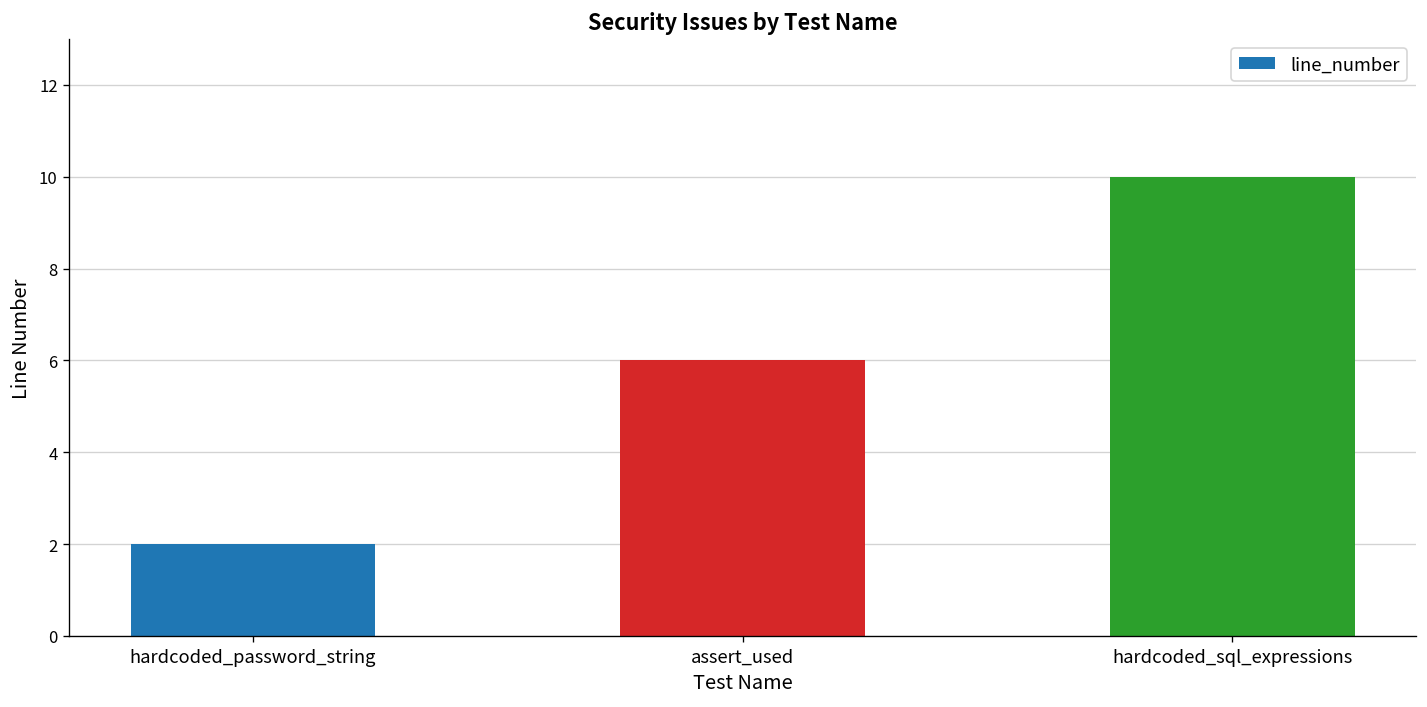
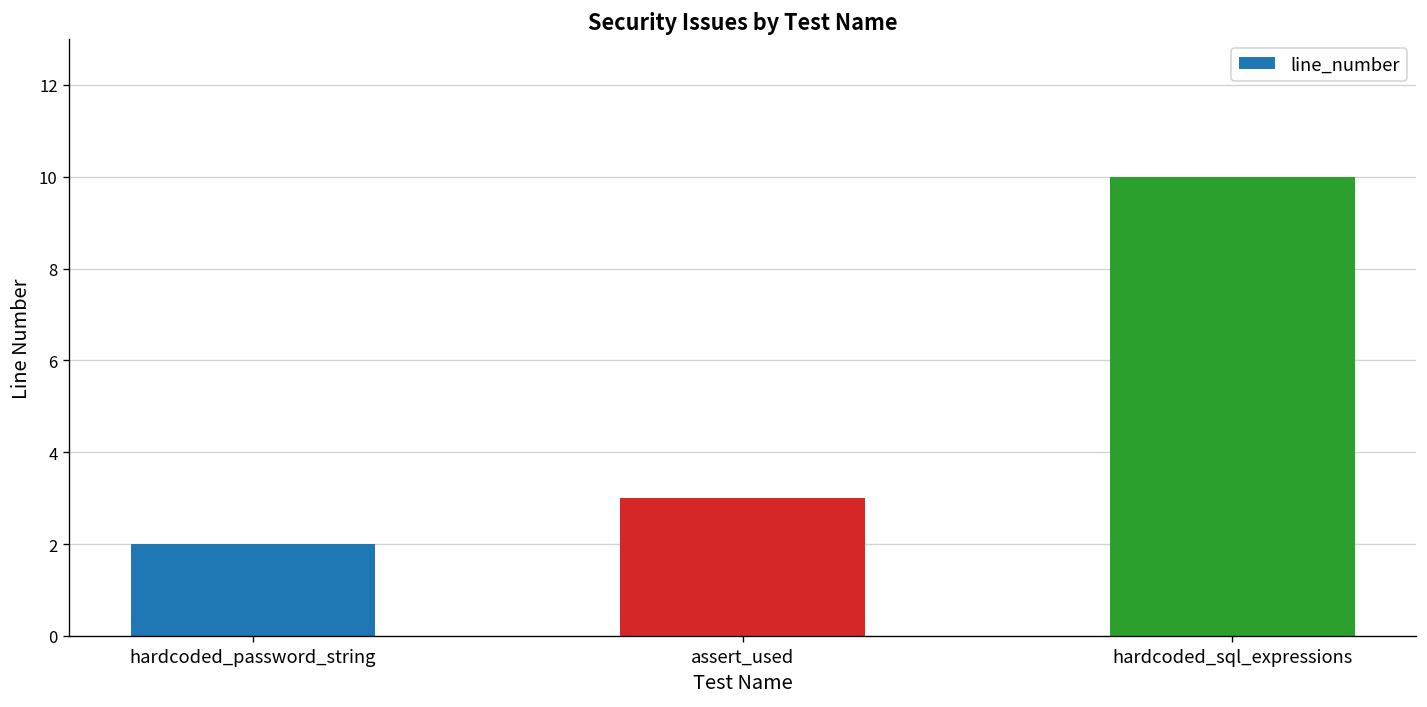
assert_used: 6 -> 3
